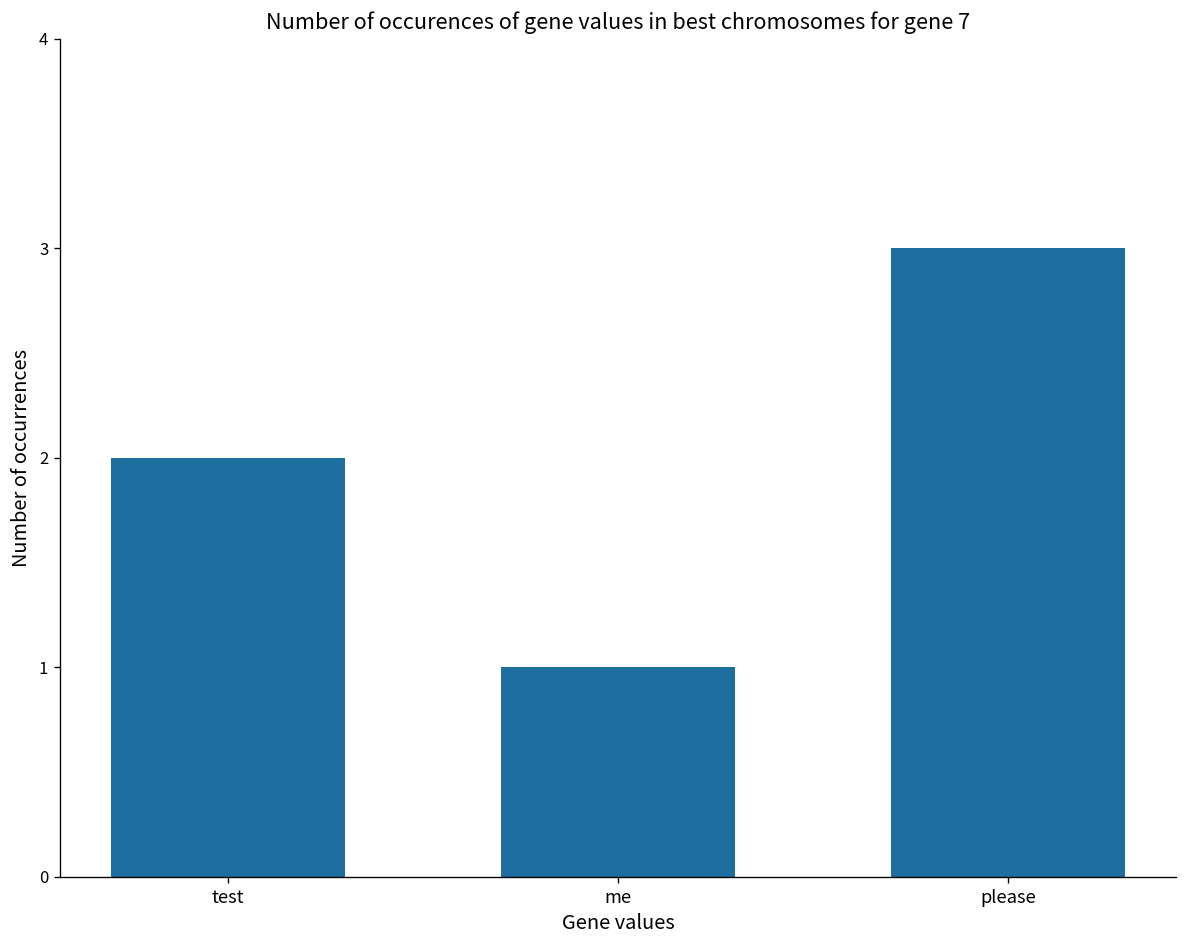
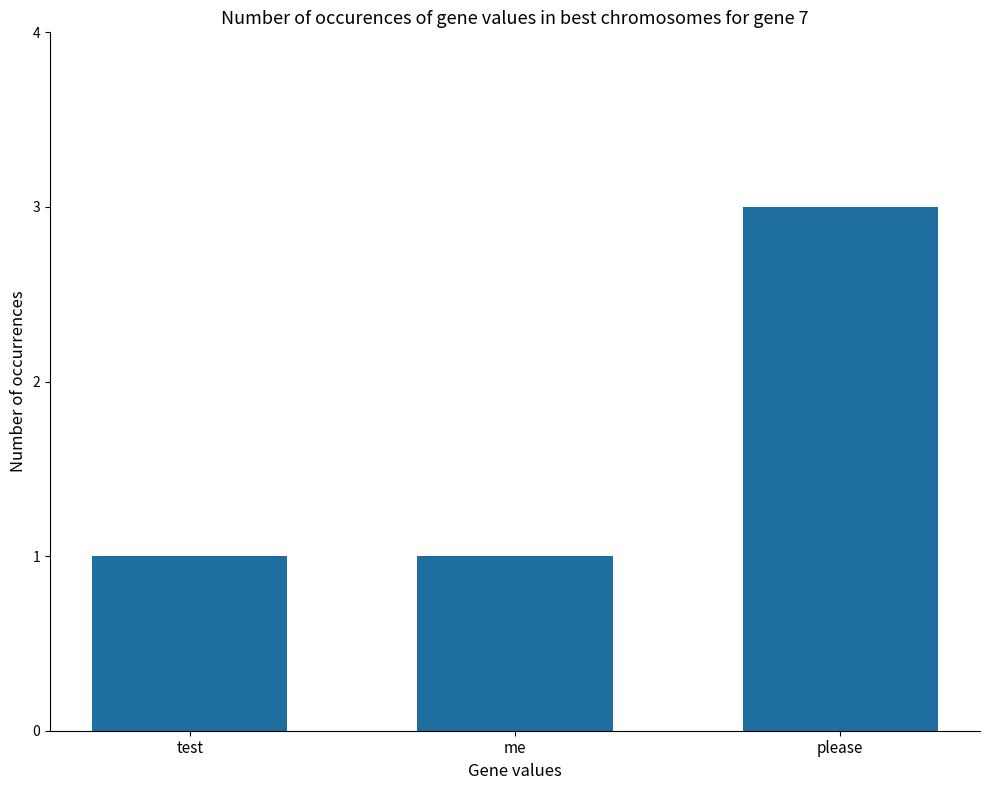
test: 2 -> 1
